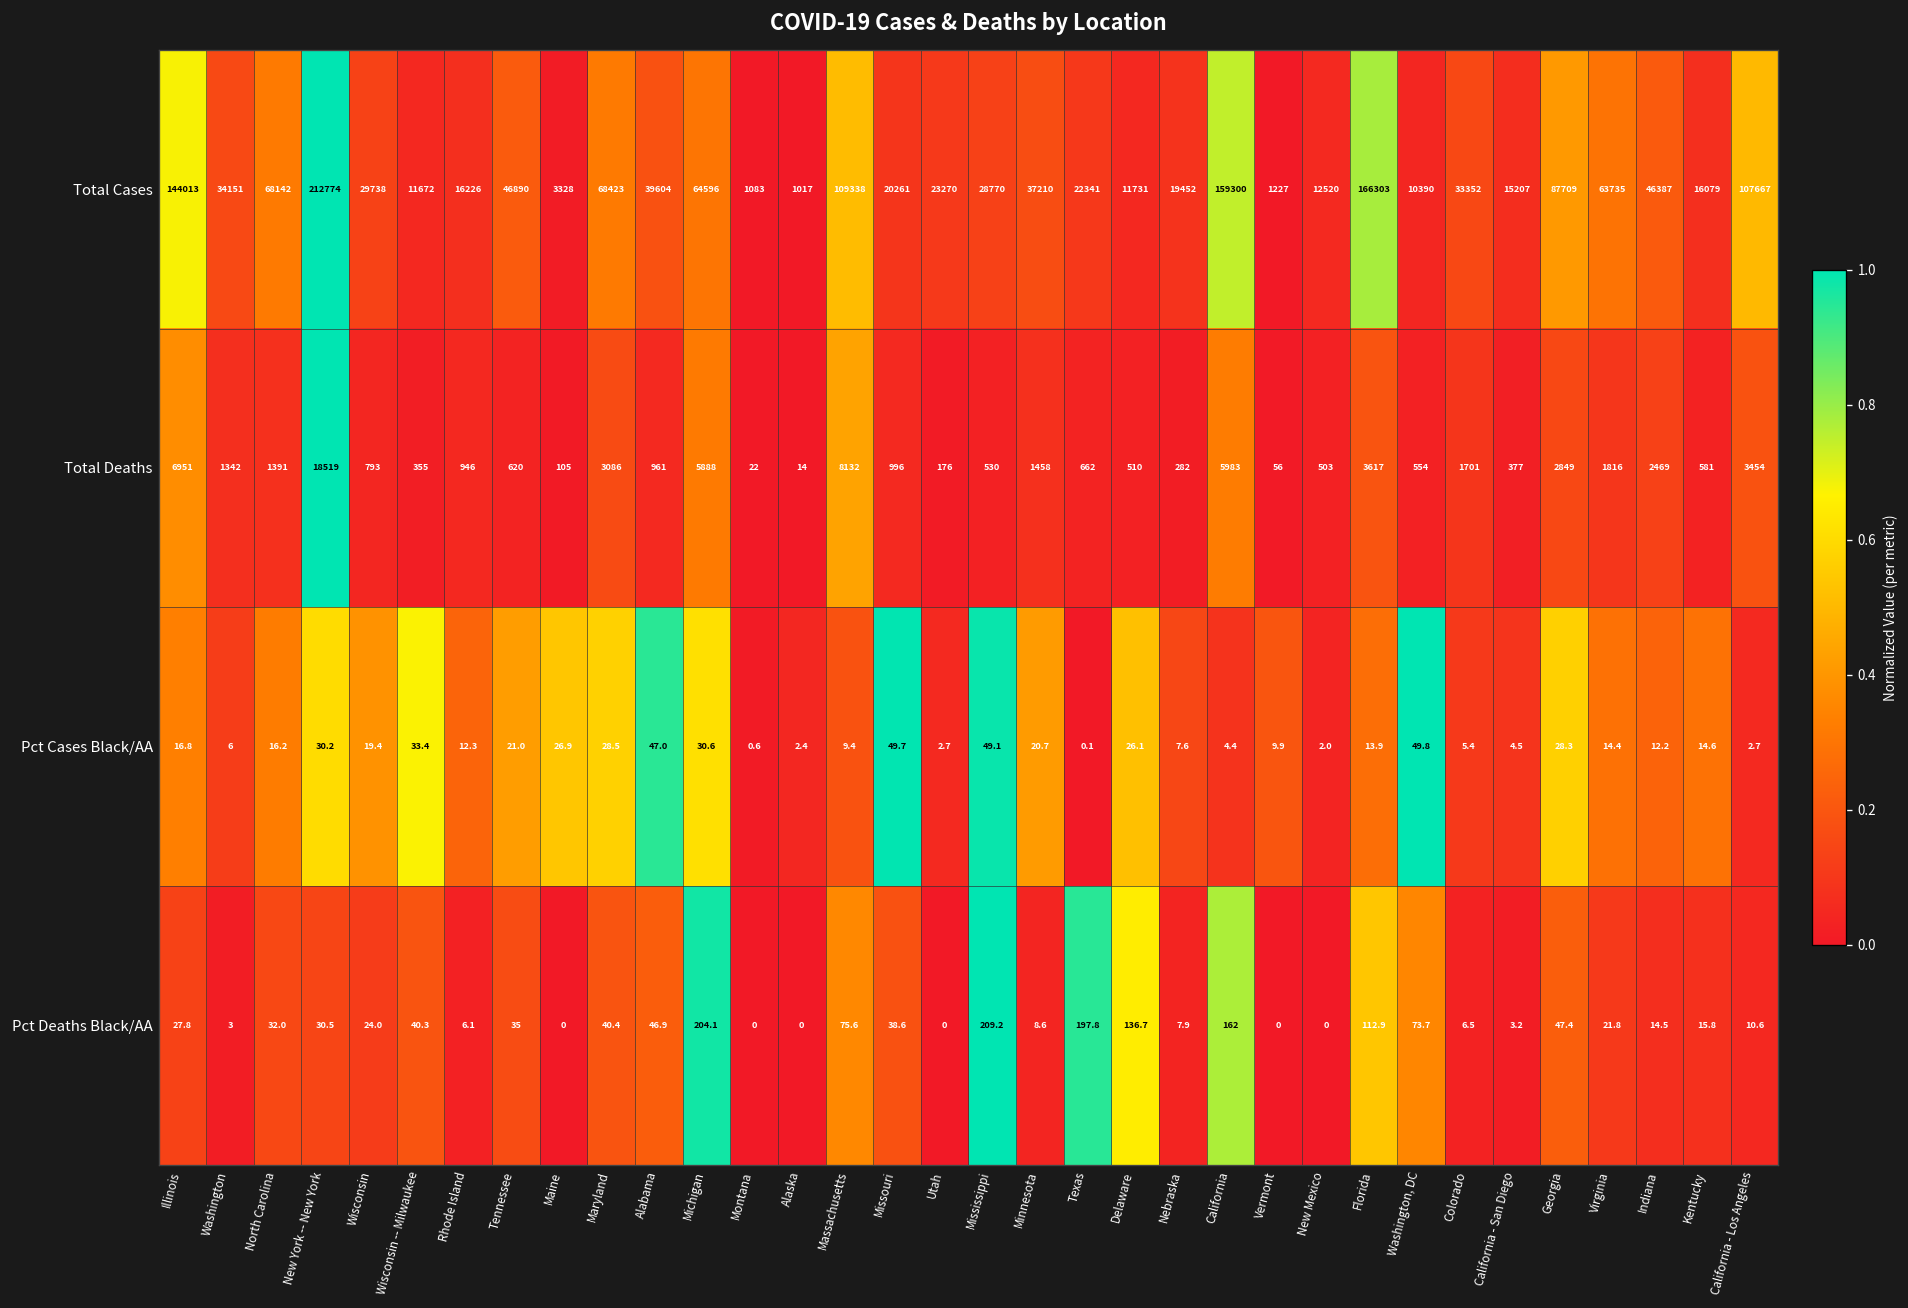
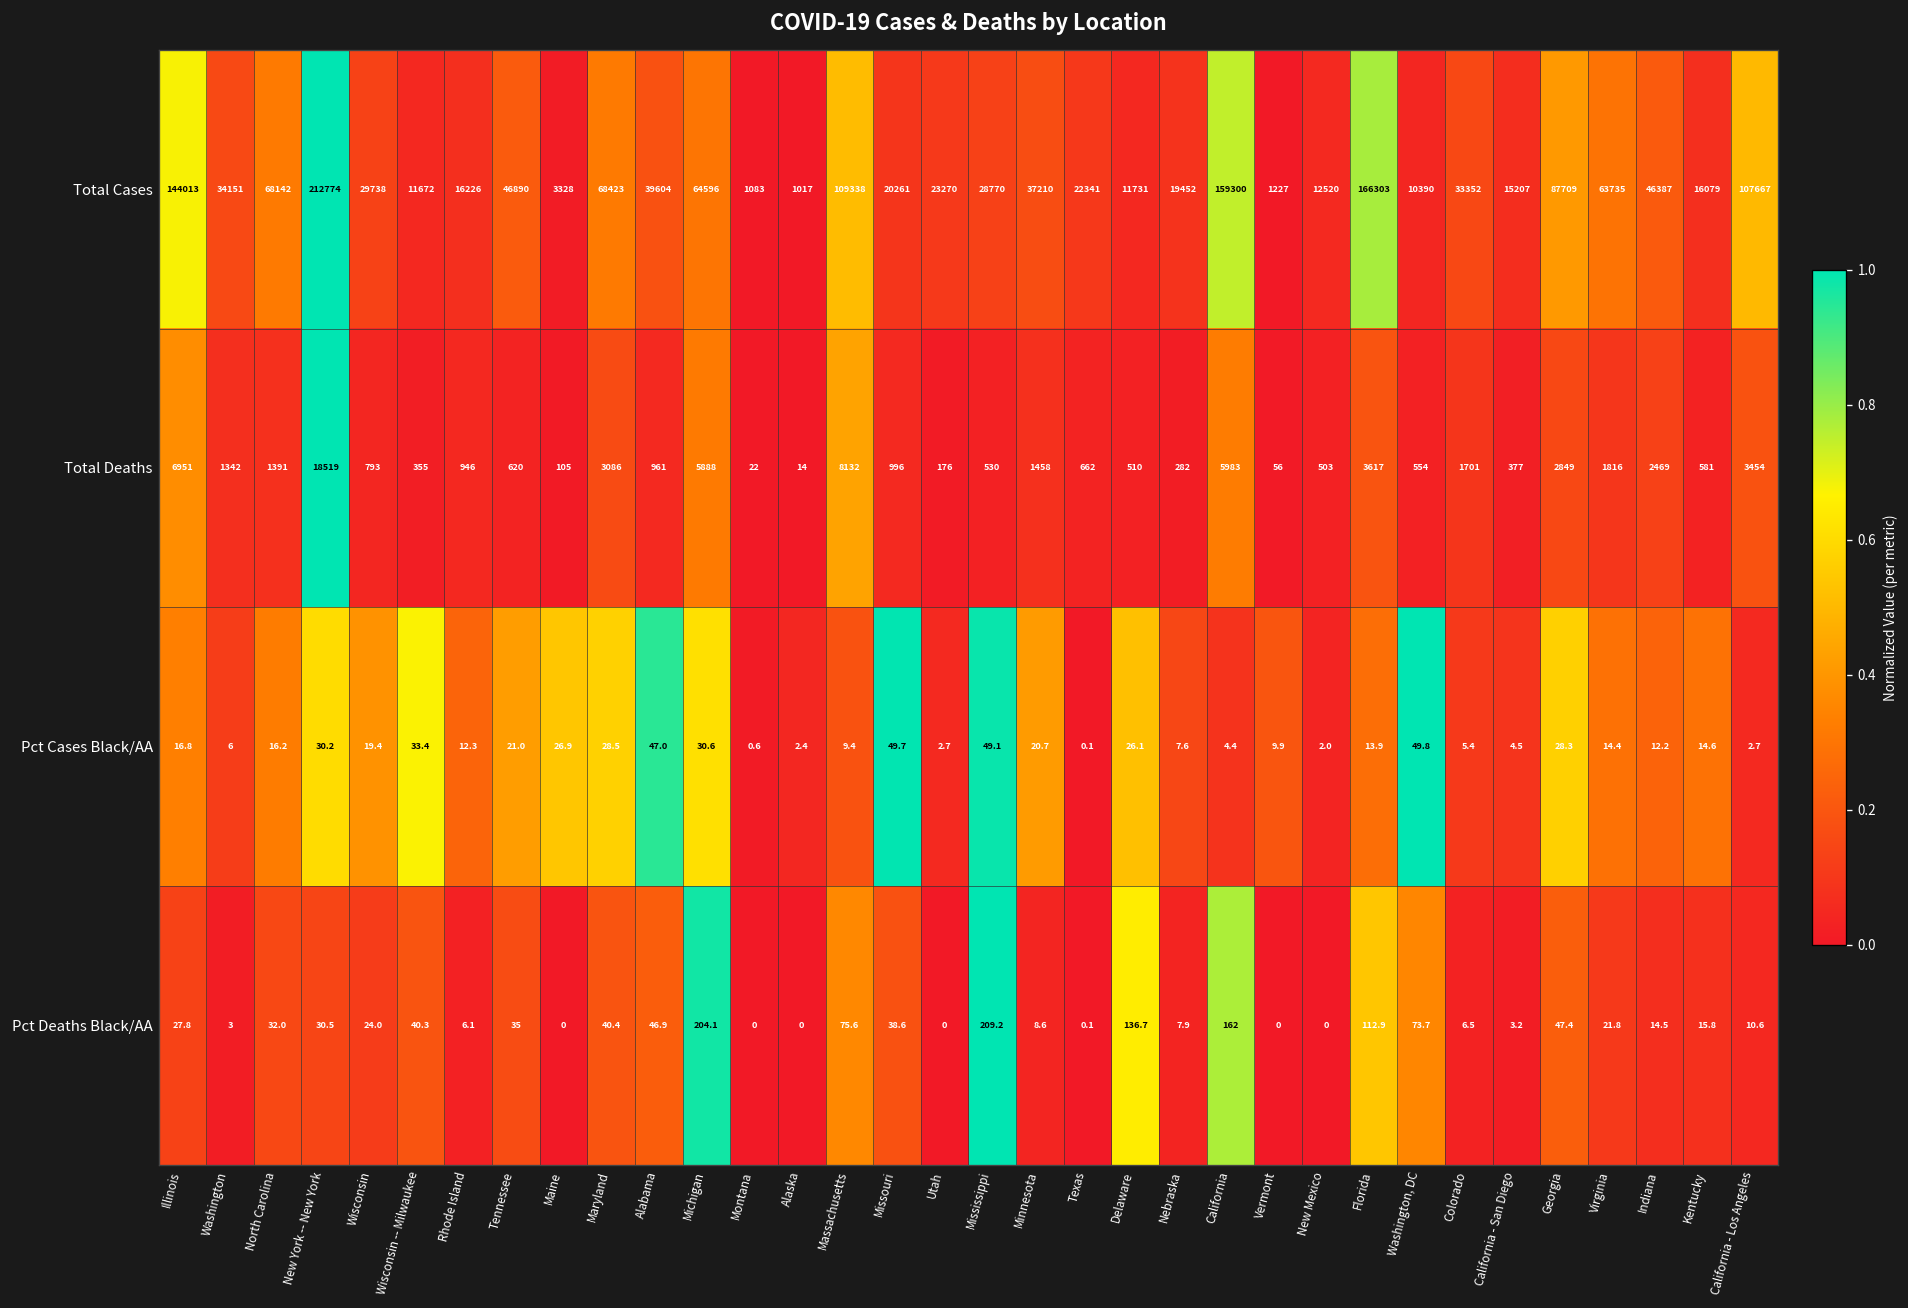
Pct Deaths Black/AA, Texas: 197.8 -> 0.1
